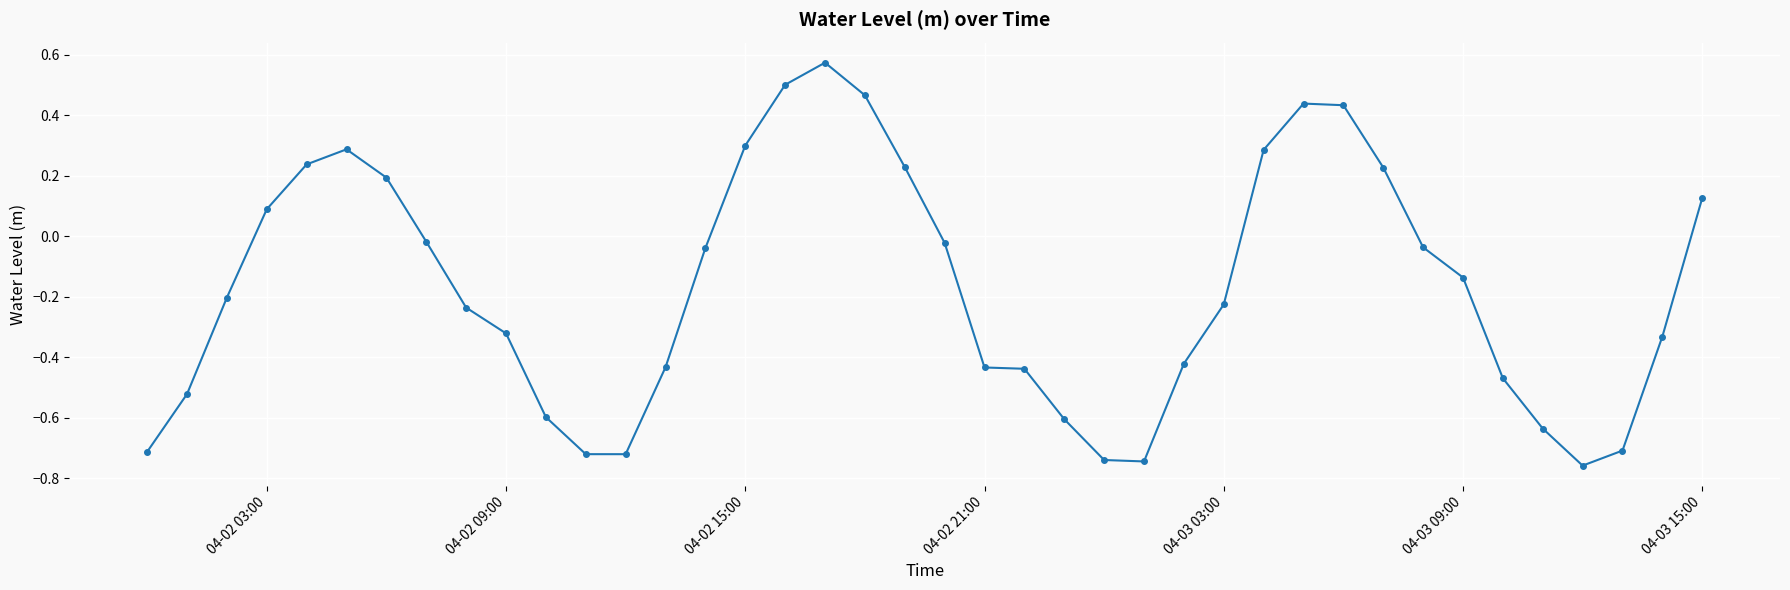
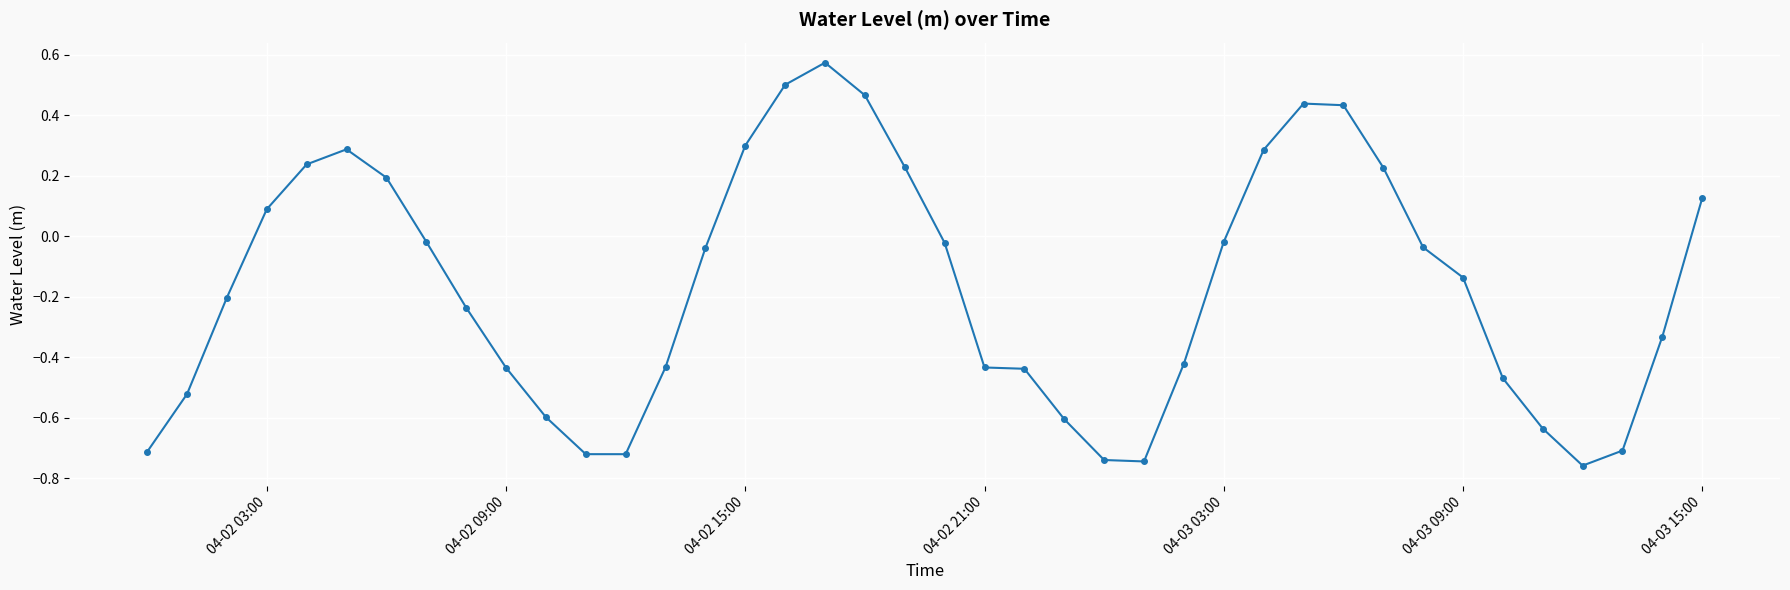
04-02 09:00: -0.32 -> -0.43
04-03 03:00: -0.23 -> -0.02
